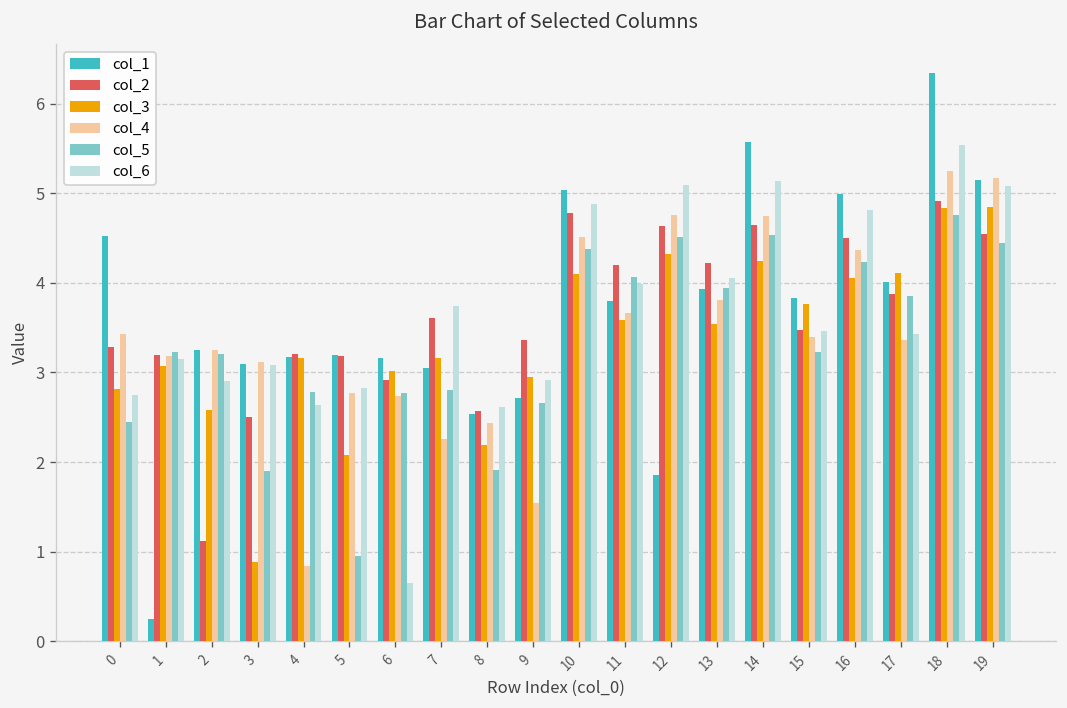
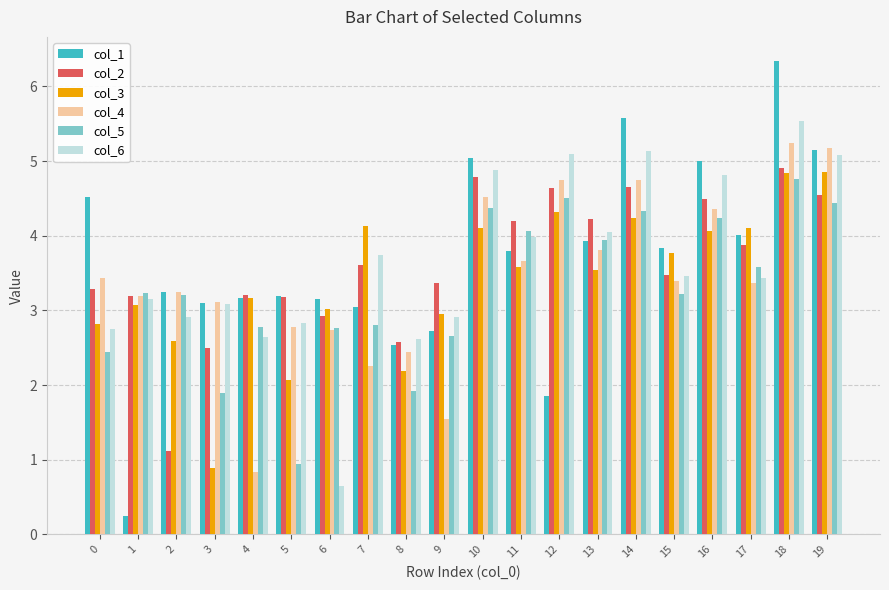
col_3, 7: 3.2 -> 4.1
col_5, 14: 4.5 -> 4.3
col_5, 17: 3.9 -> 3.6
